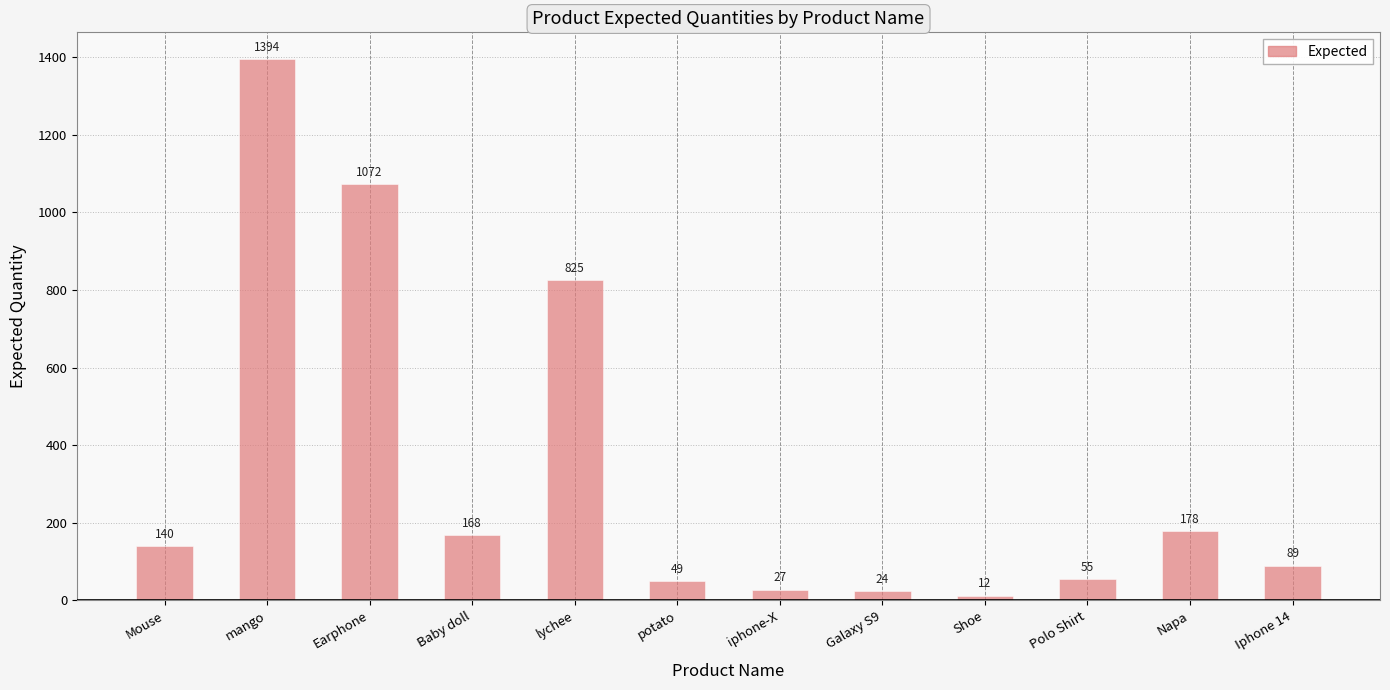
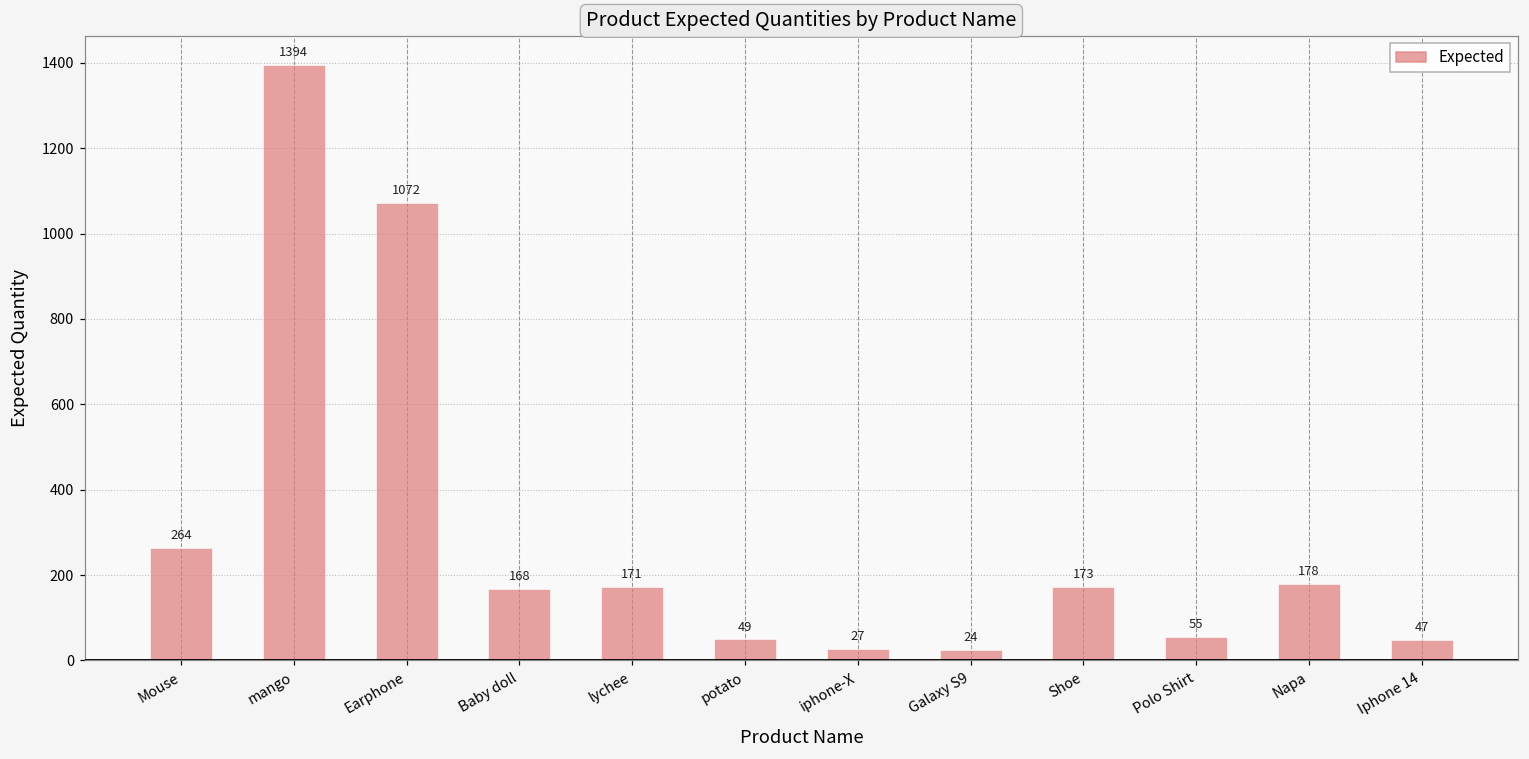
Mouse: 140 -> 264
lychee: 825 -> 171
Shoe: 12 -> 173
Iphone 14: 89 -> 47
